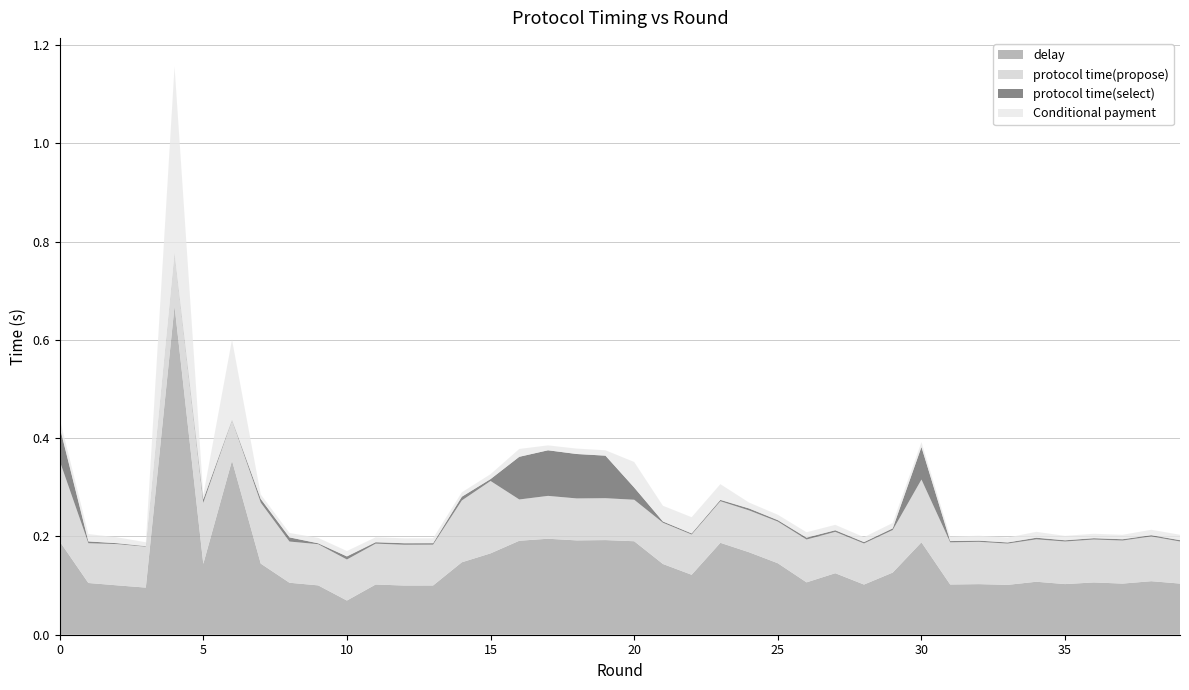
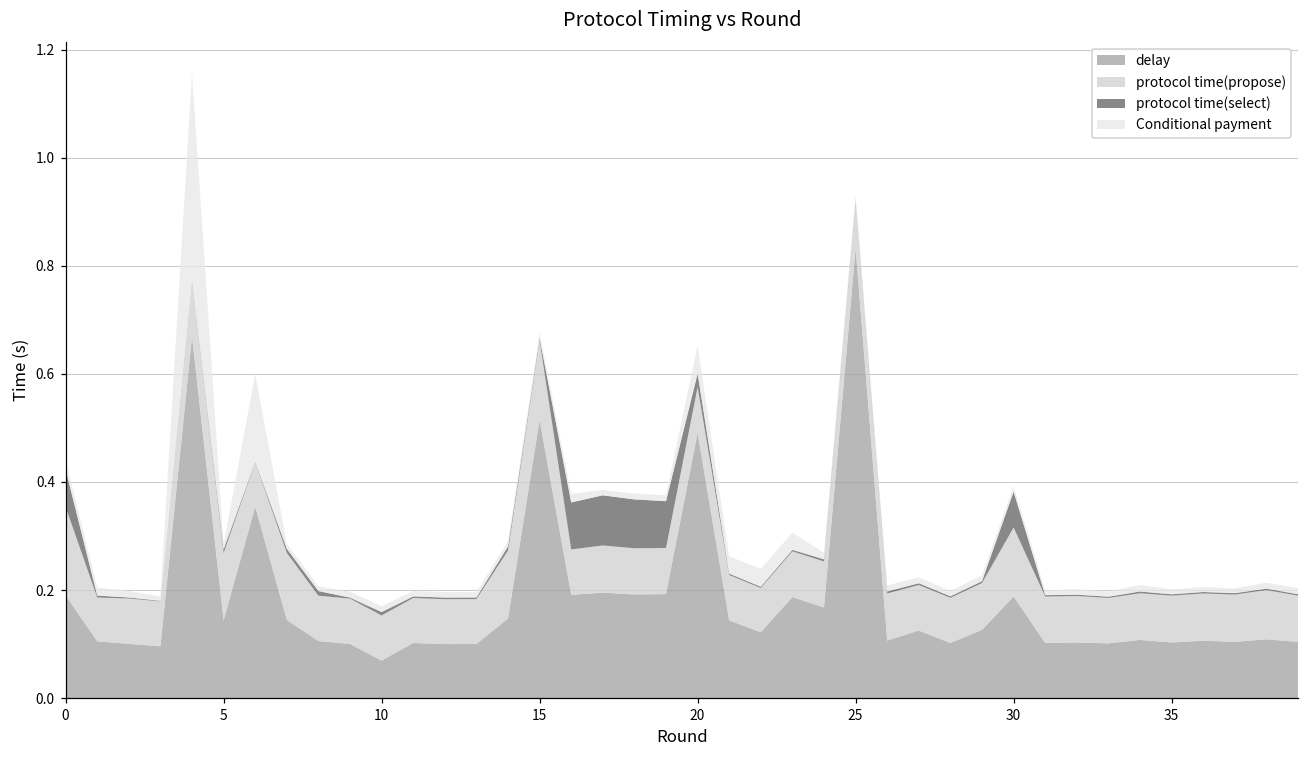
delay, 15: 0.17 -> 0.51
delay, 20: 0.19 -> 0.49
delay, 25: 0.15 -> 0.83
